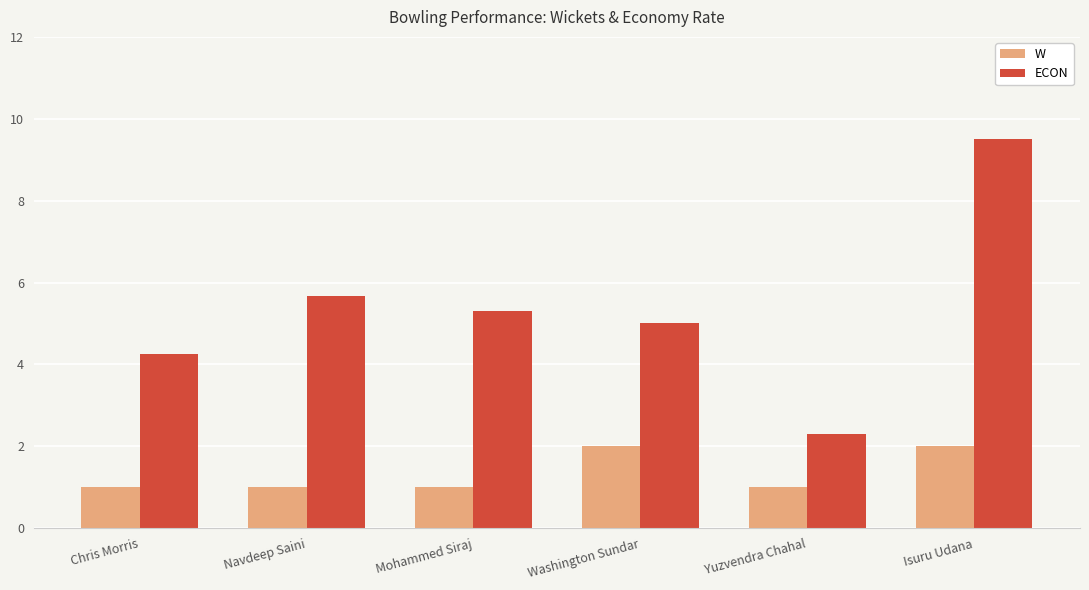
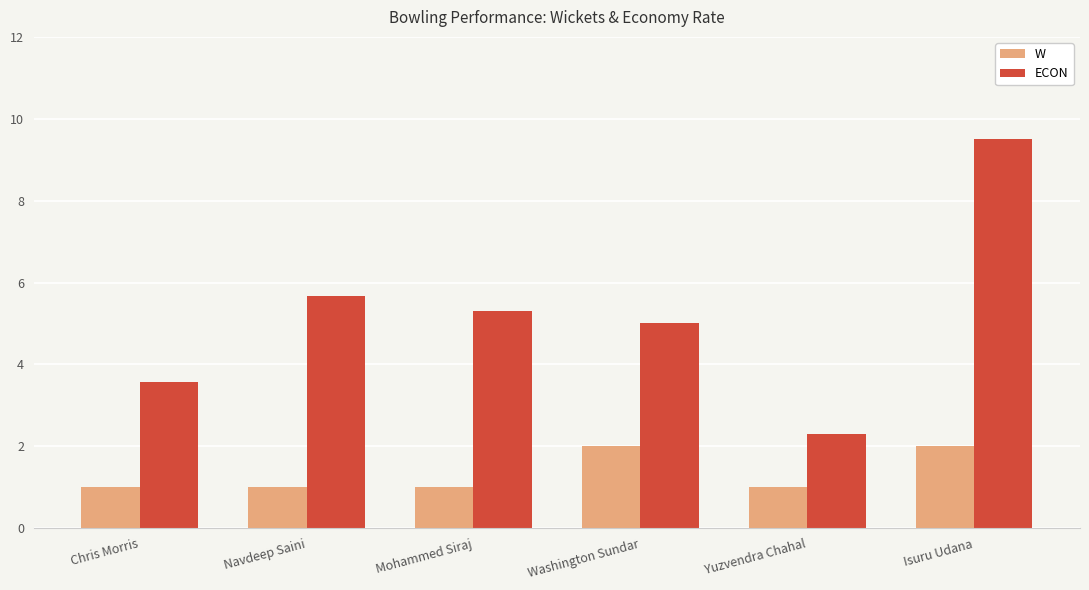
ECON, Chris Morris: 4.3 -> 3.6
